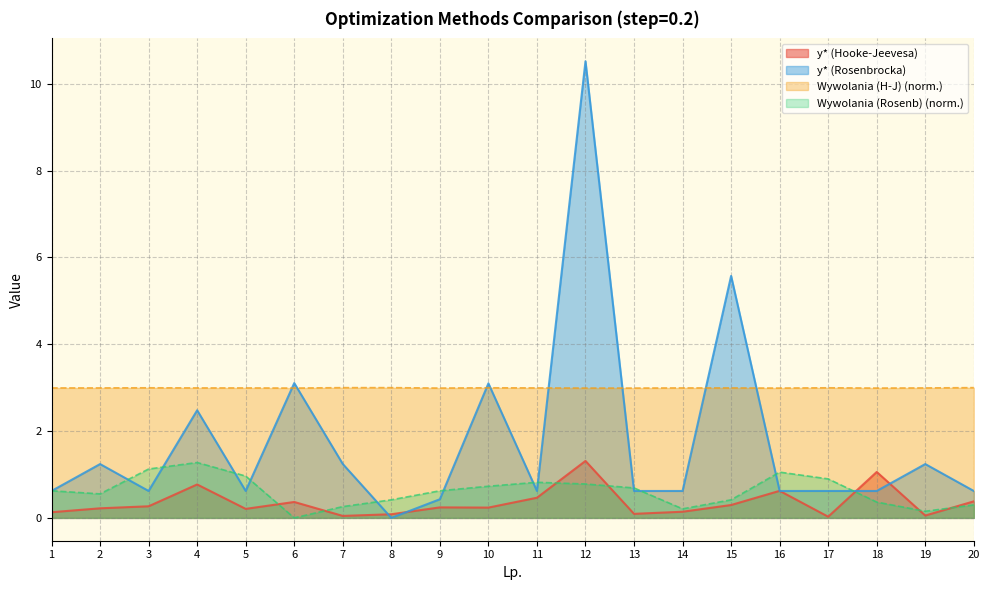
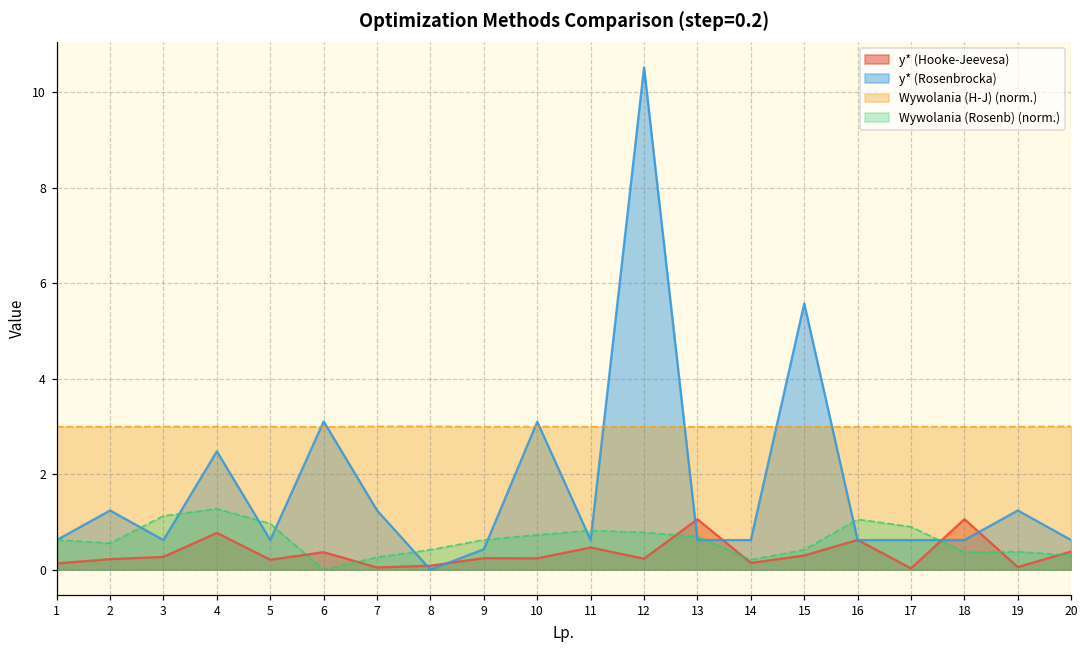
y* (Hooke-Jeevesa), 12: 1.3 -> 0.2
y* (Hooke-Jeevesa), 13: 0.1 -> 1.1
Wywolania (Rosenb) (norm.), 19: 0.2 -> 0.4
